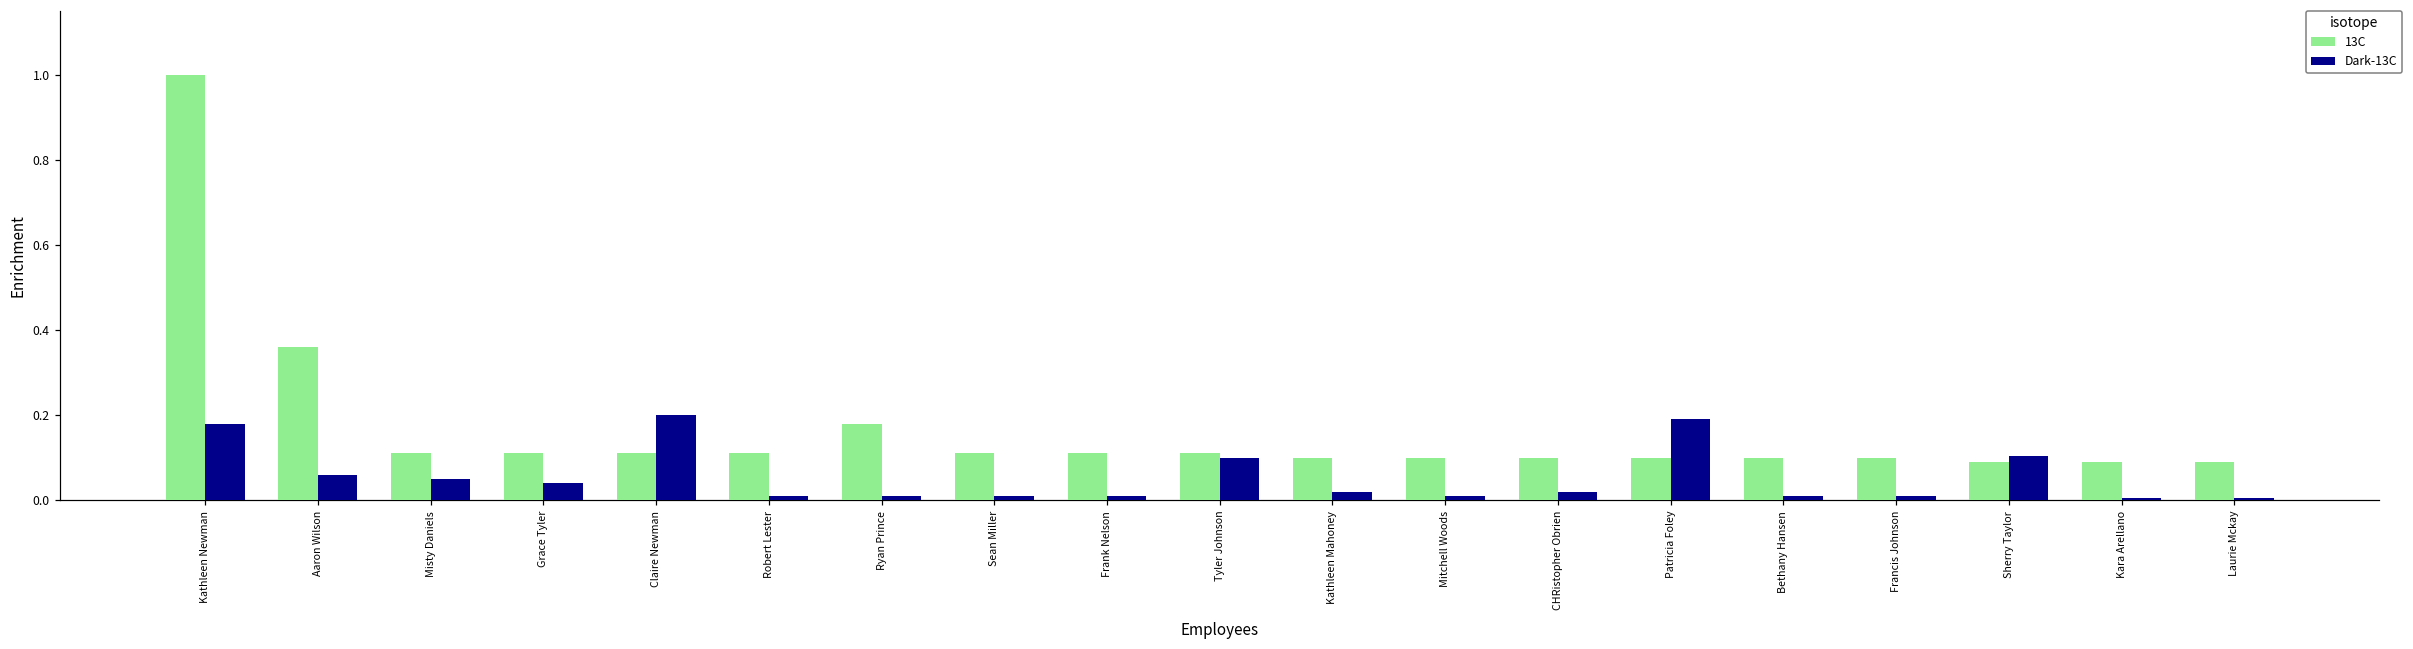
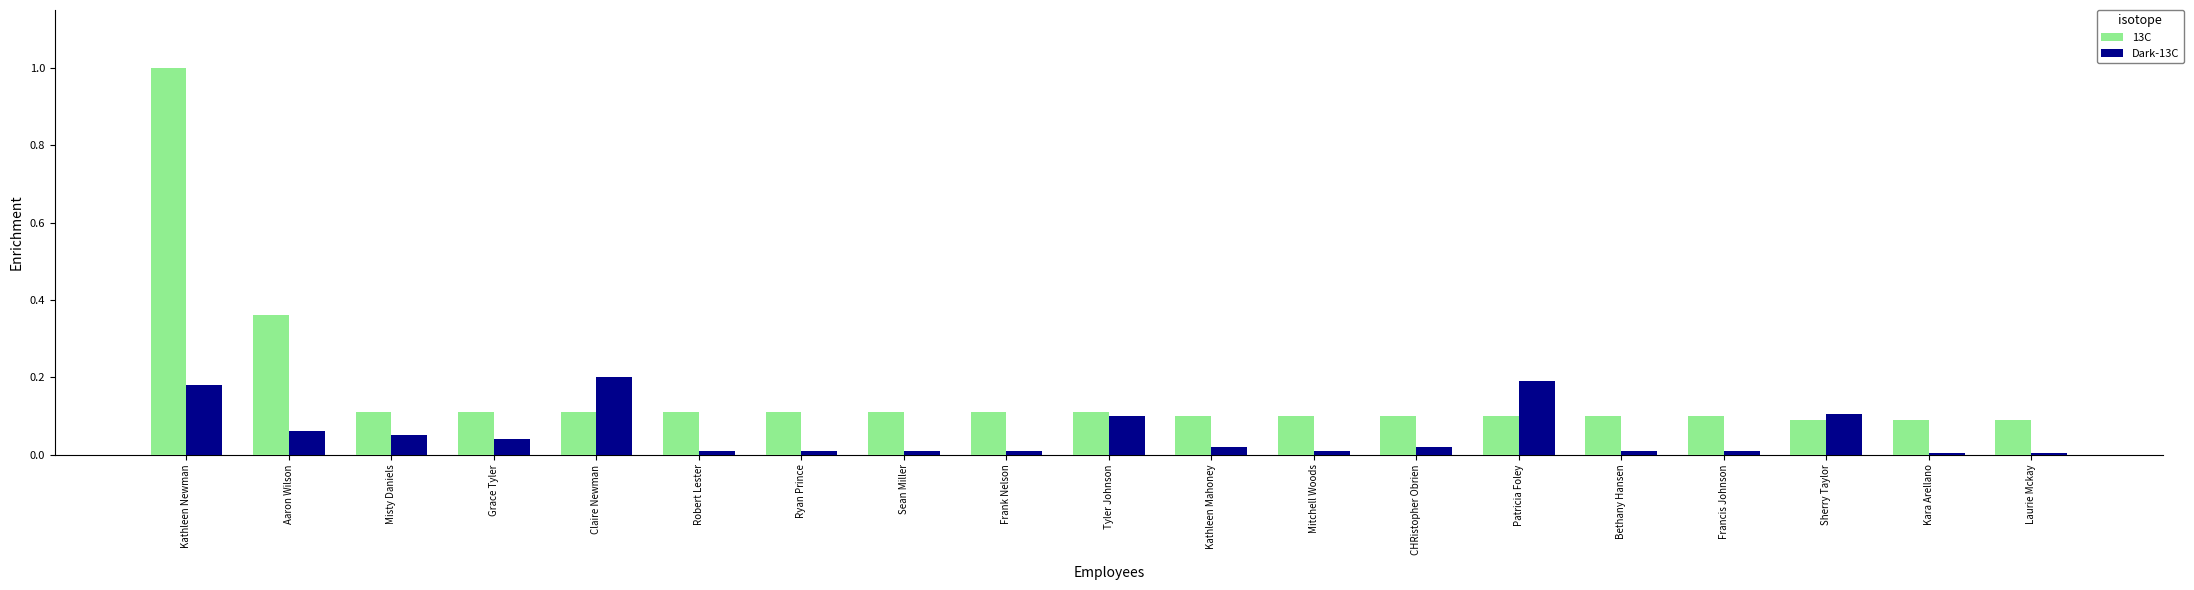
13C, Ryan Prince: 0.18 -> 0.11
